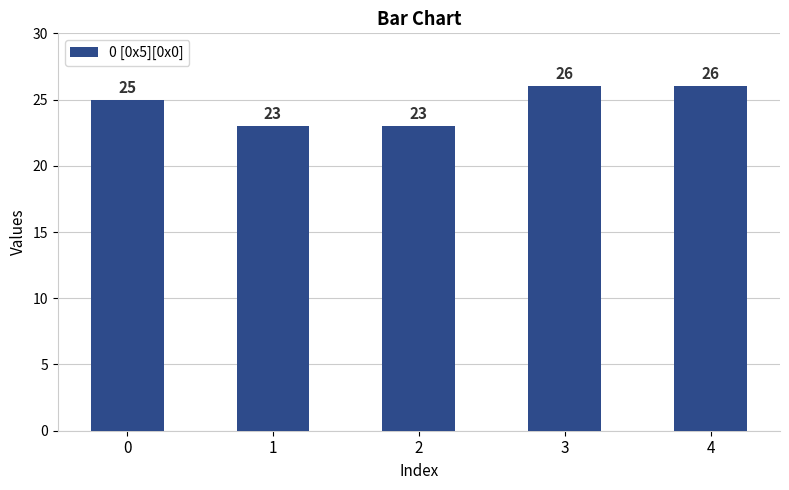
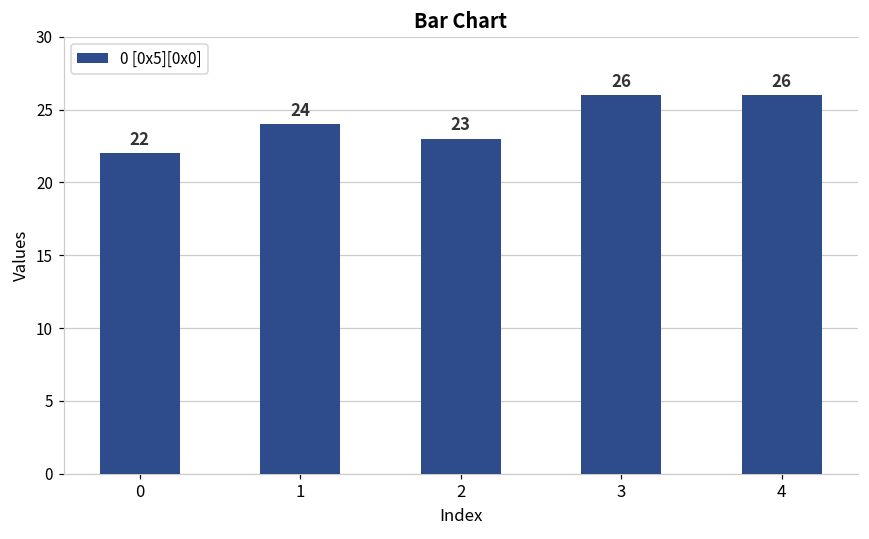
0: 25 -> 22
1: 23 -> 24
